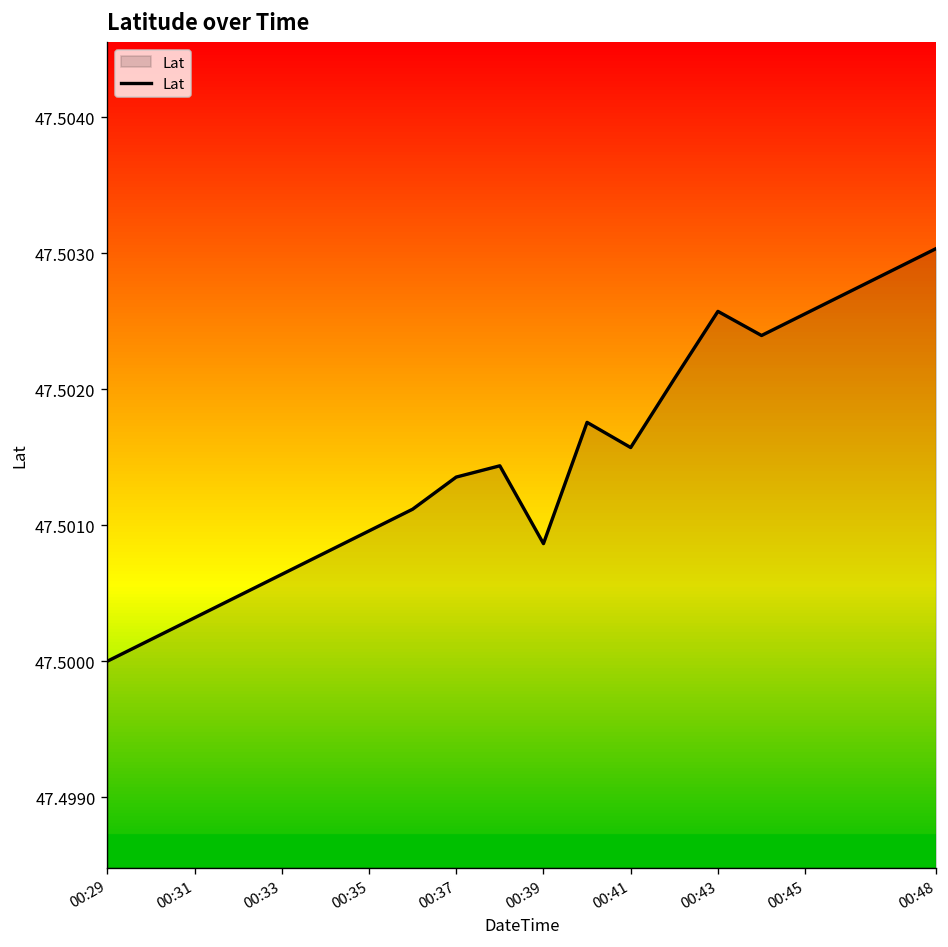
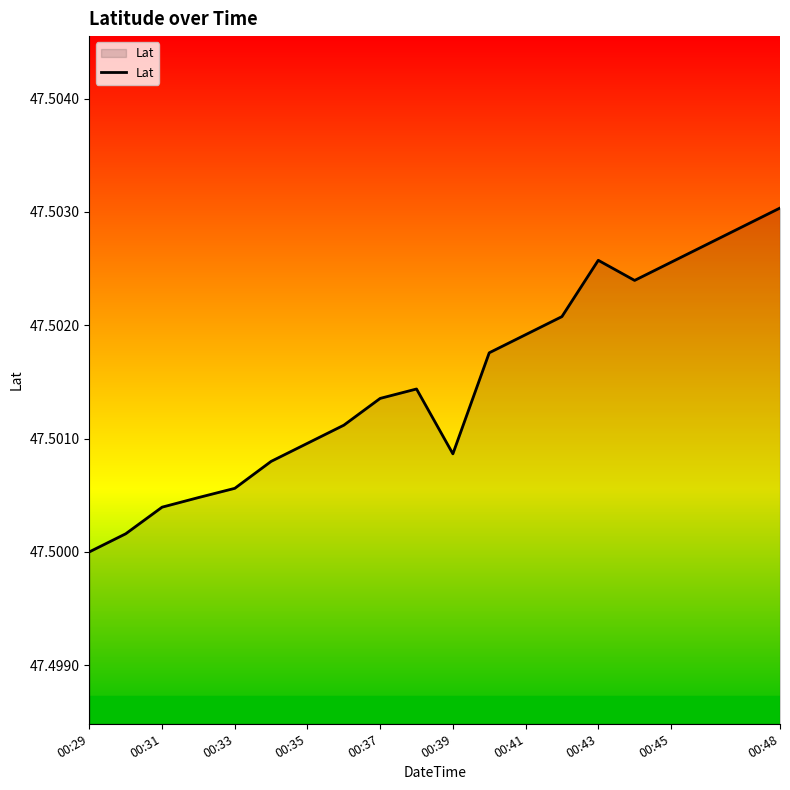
00:31: 47.50032 -> 47.50039
00:33: 47.50064 -> 47.50056
00:41: 47.50157 -> 47.50192
